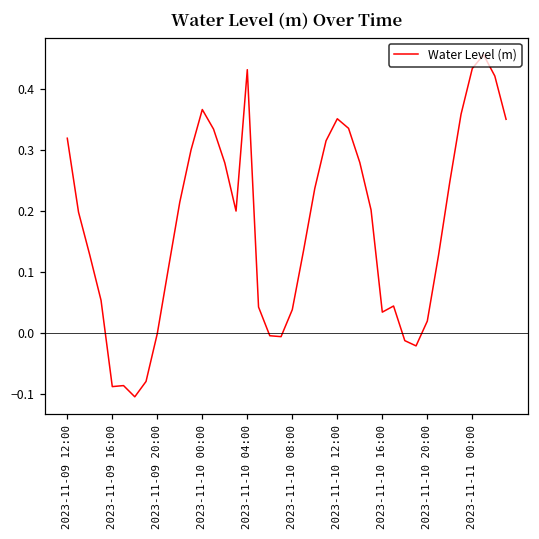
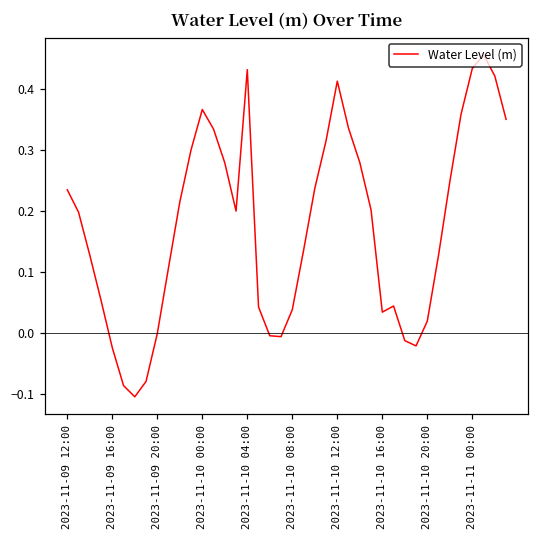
2023-11-09 12:00: 0.32 -> 0.23
2023-11-09 16:00: -0.09 -> -0.02
2023-11-10 12:00: 0.35 -> 0.41
